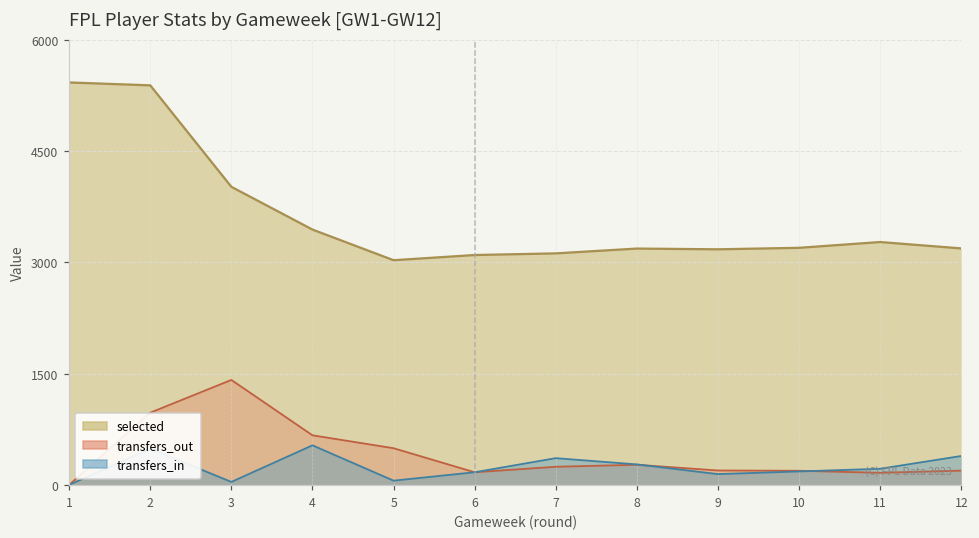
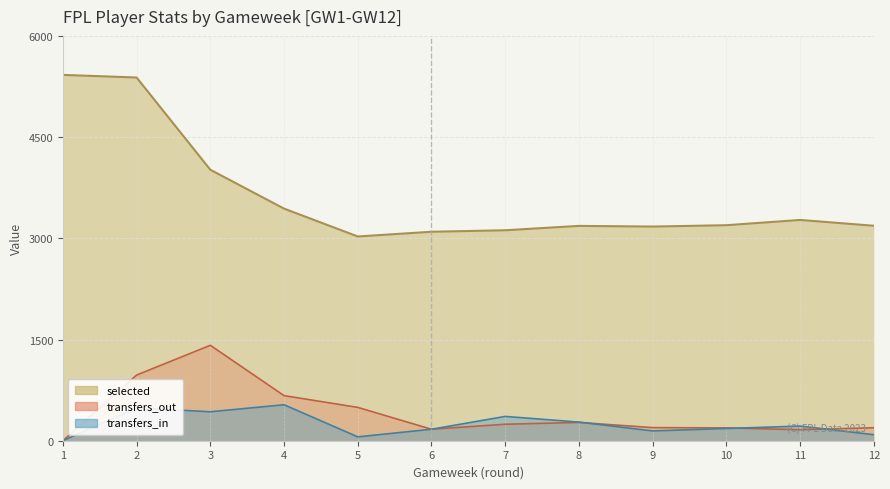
transfers_in, 3: 0 -> 400
transfers_in, 12: 400 -> 100
